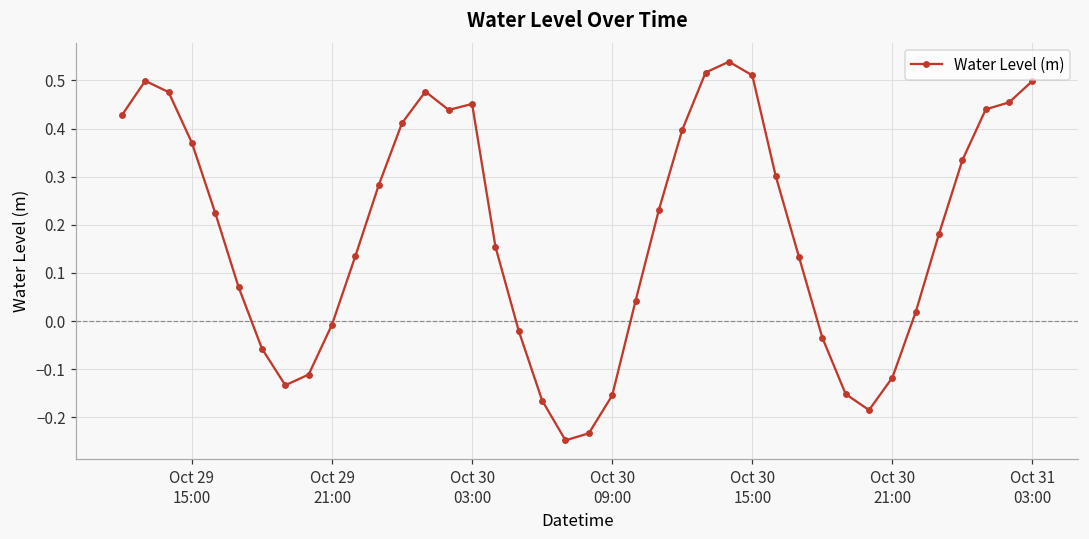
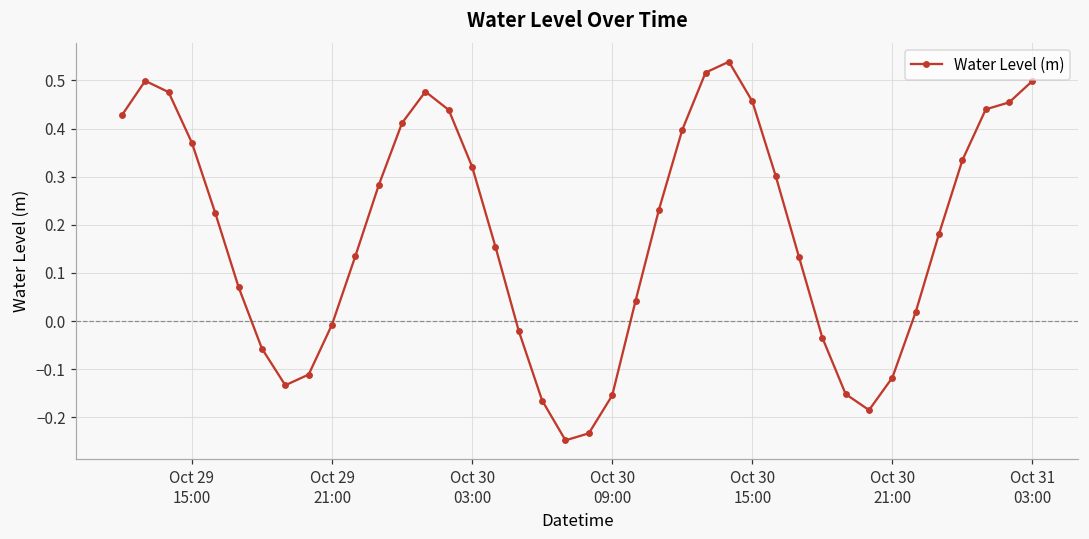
Oct 30 03:00: 0.45 -> 0.32
Oct 30 15:00: 0.51 -> 0.46
